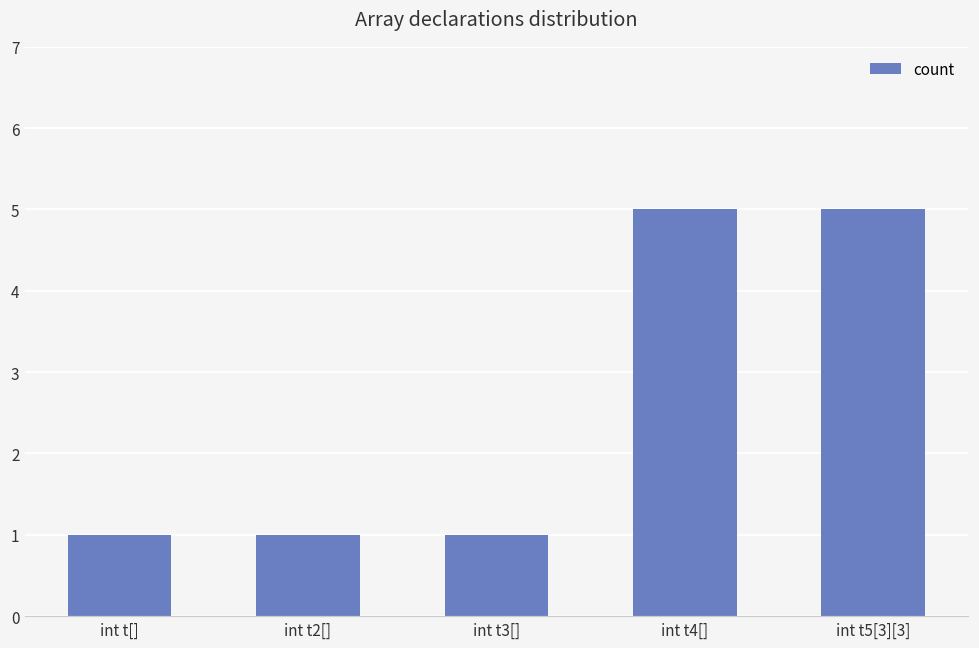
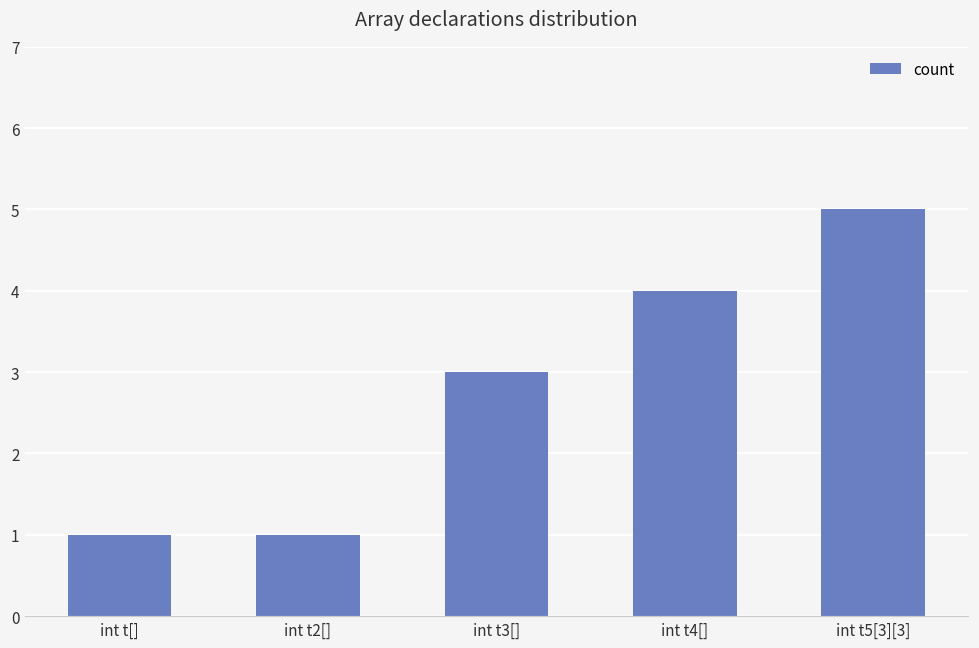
int t3[]: 1 -> 3
int t4[]: 5 -> 4
